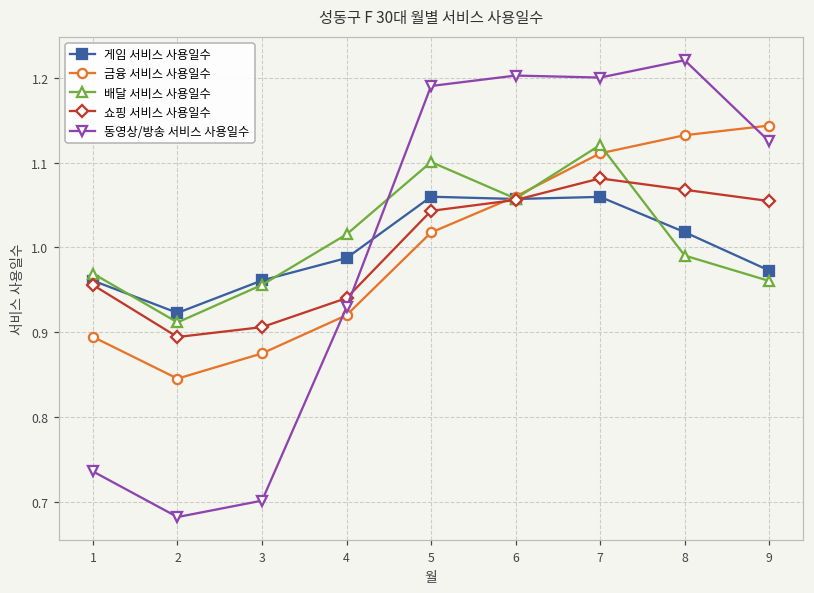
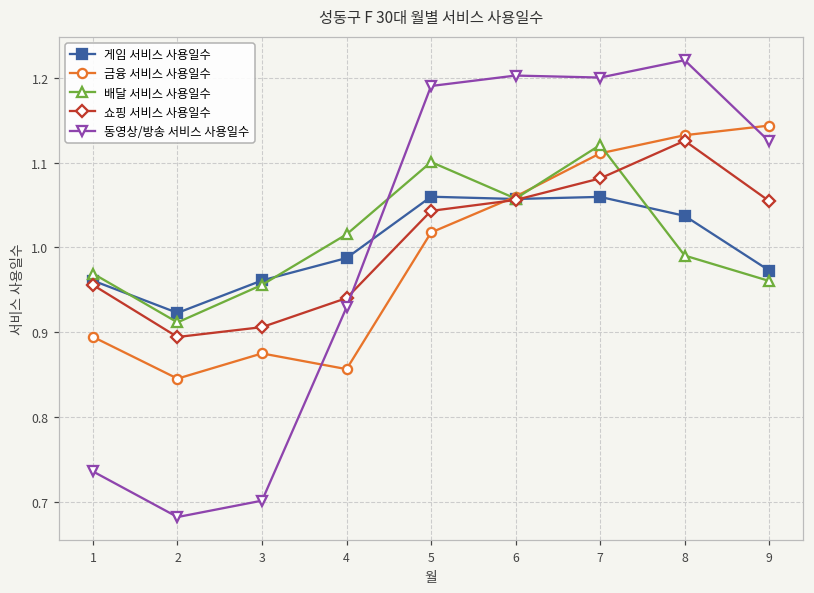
금융 서비스 사용일수, 4: 0.92 -> 0.86
게임 서비스 사용일수, 8: 1.02 -> 1.04
쇼핑 서비스 사용일수, 8: 1.07 -> 1.13
